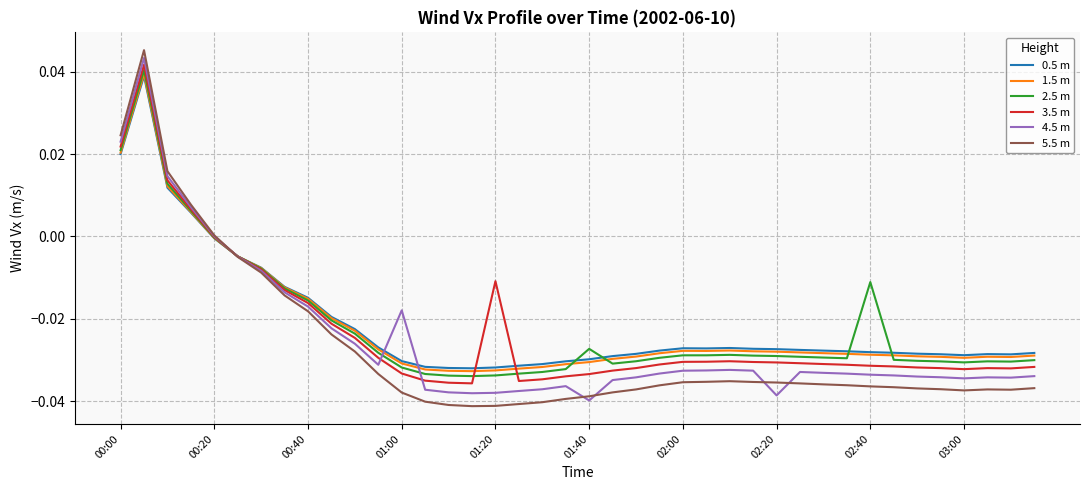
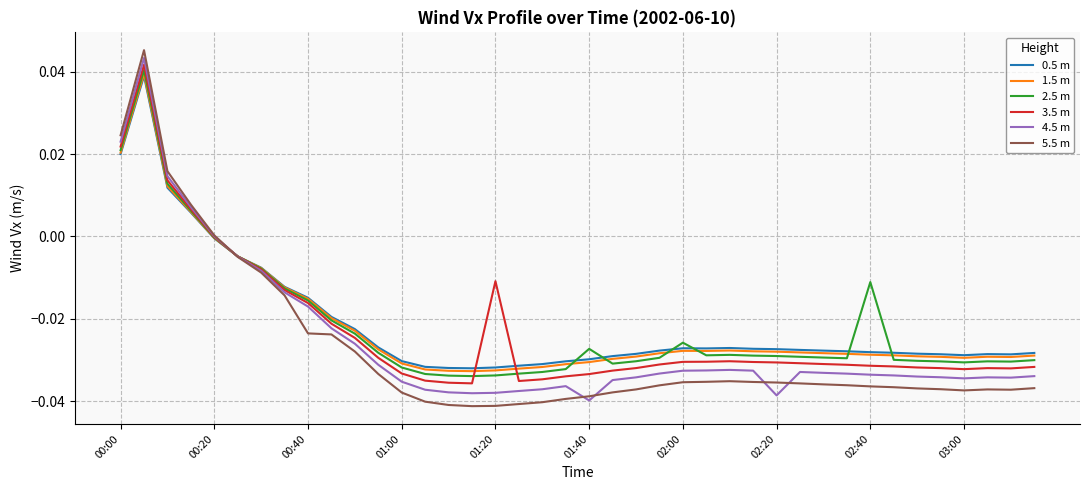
5.5 m, 00:40: -0.018 -> -0.024
4.5 m, 01:00: -0.018 -> -0.035
2.5 m, 02:00: -0.029 -> -0.026
